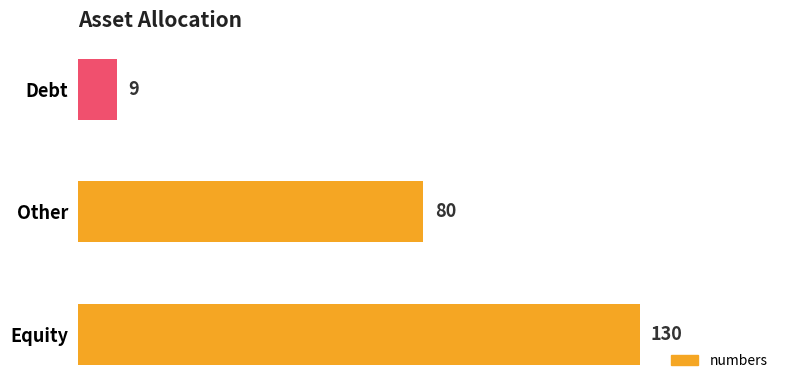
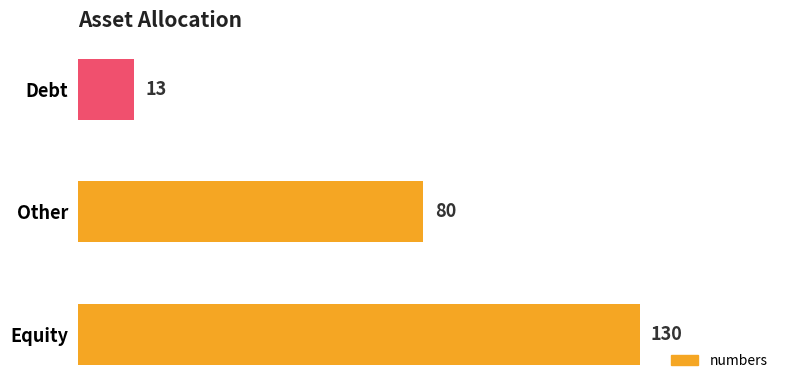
Debt: 9 -> 13
